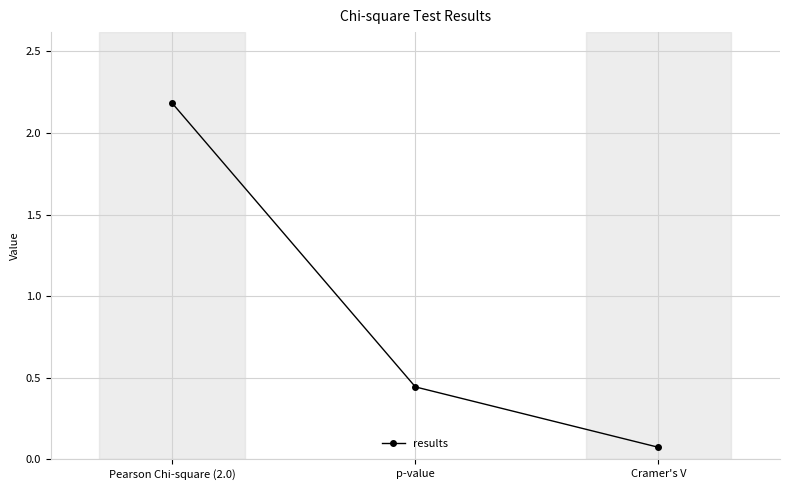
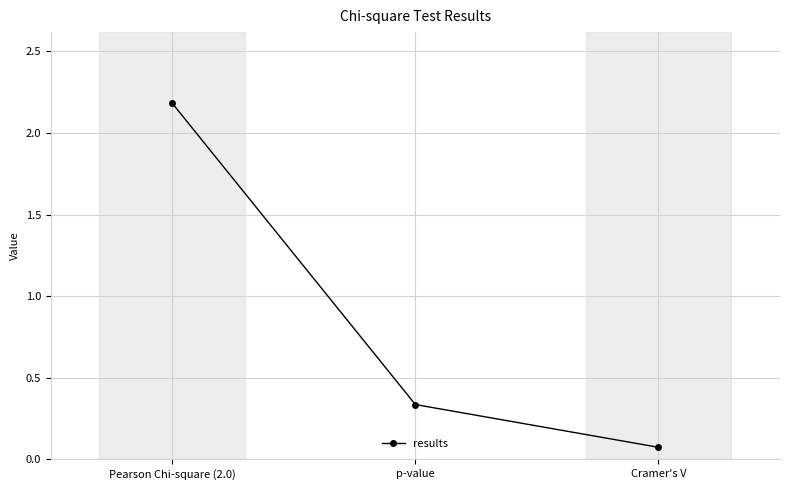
p-value: 0.44 -> 0.34
